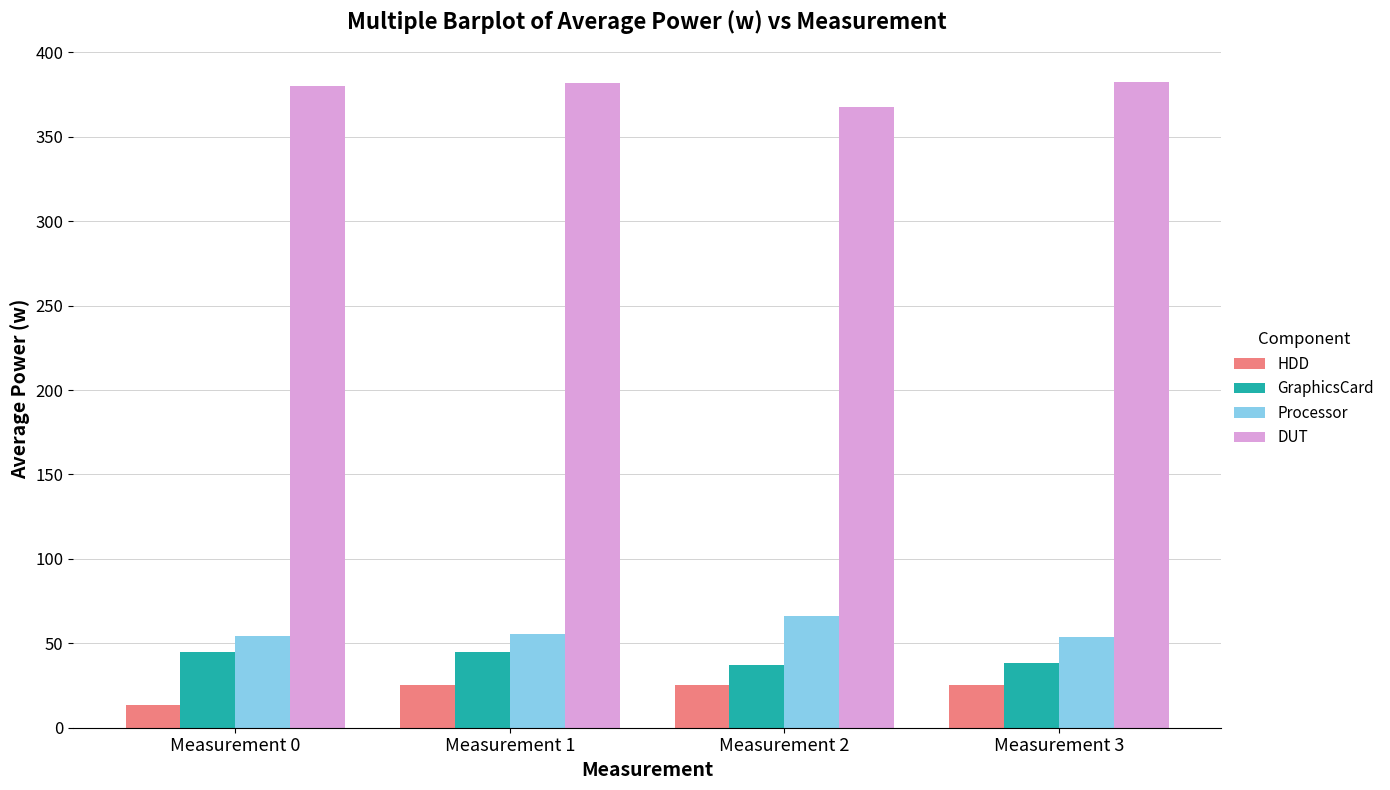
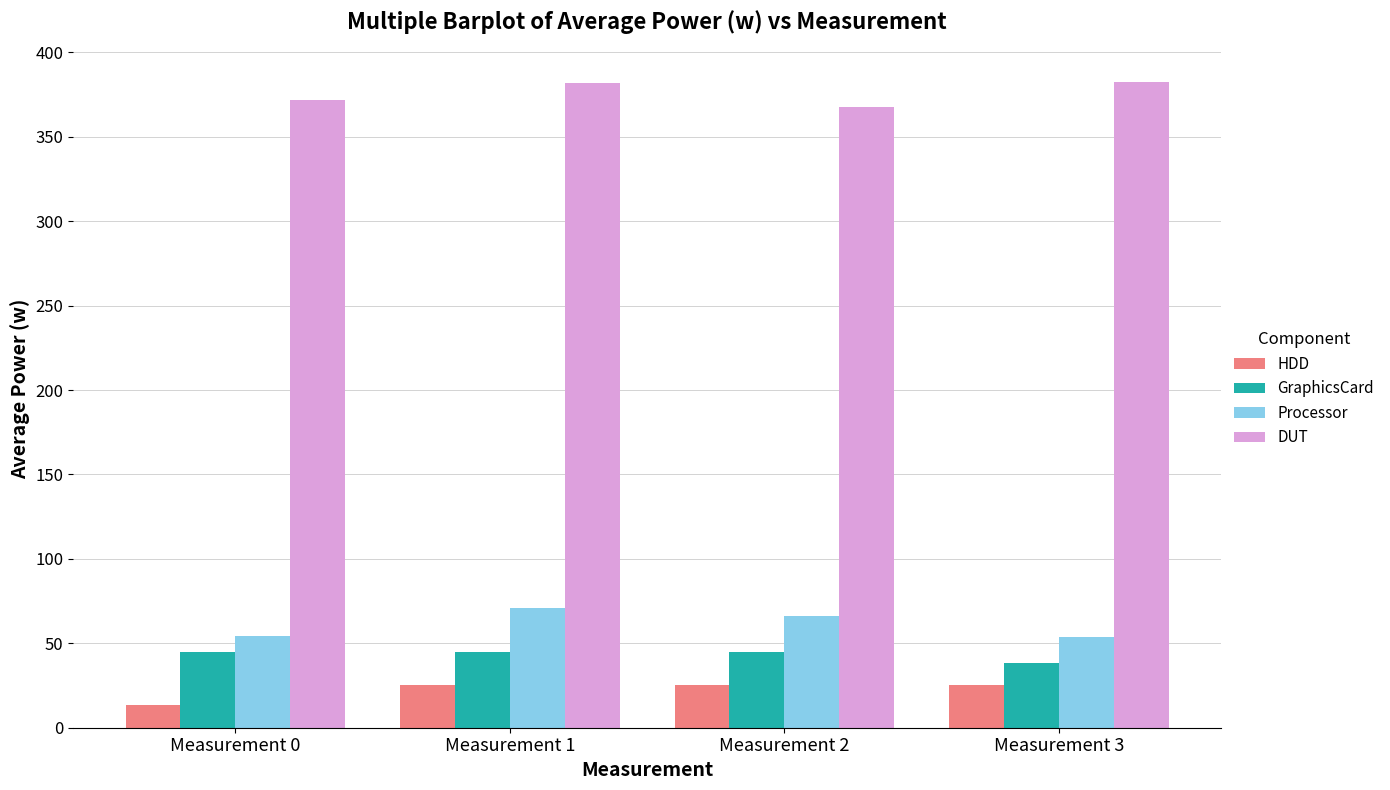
DUT, Measurement 0: 380 -> 372
Processor, Measurement 1: 56 -> 71
GraphicsCard, Measurement 2: 37 -> 45
